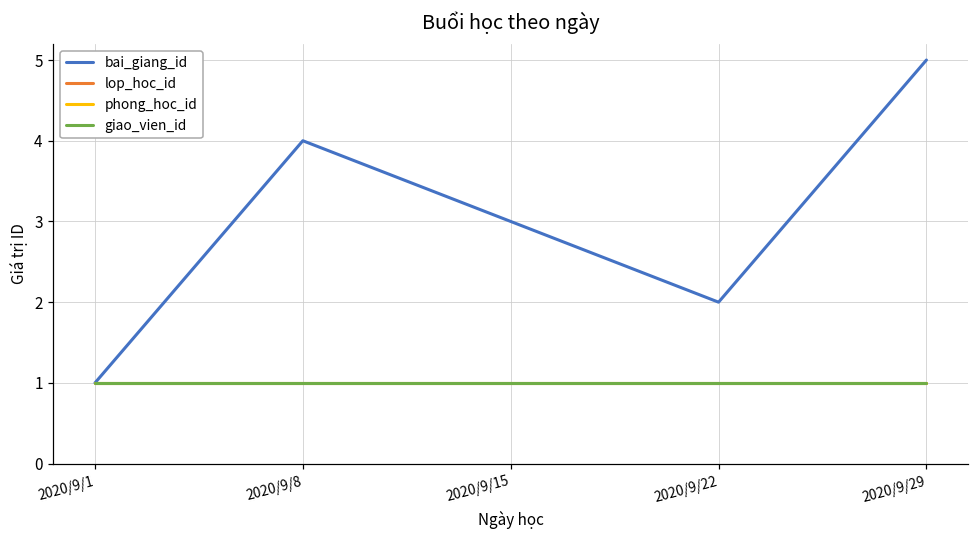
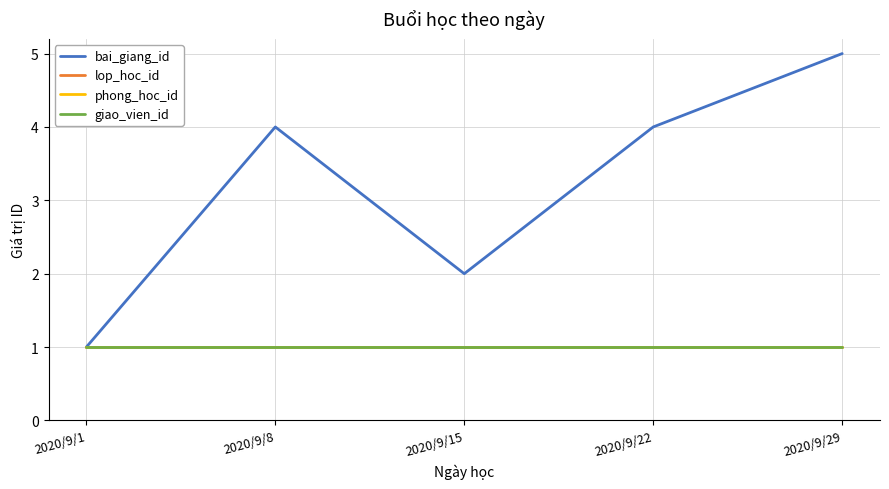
bai_giang_id, 2020/9/15: 3 -> 2
bai_giang_id, 2020/9/22: 2 -> 4
